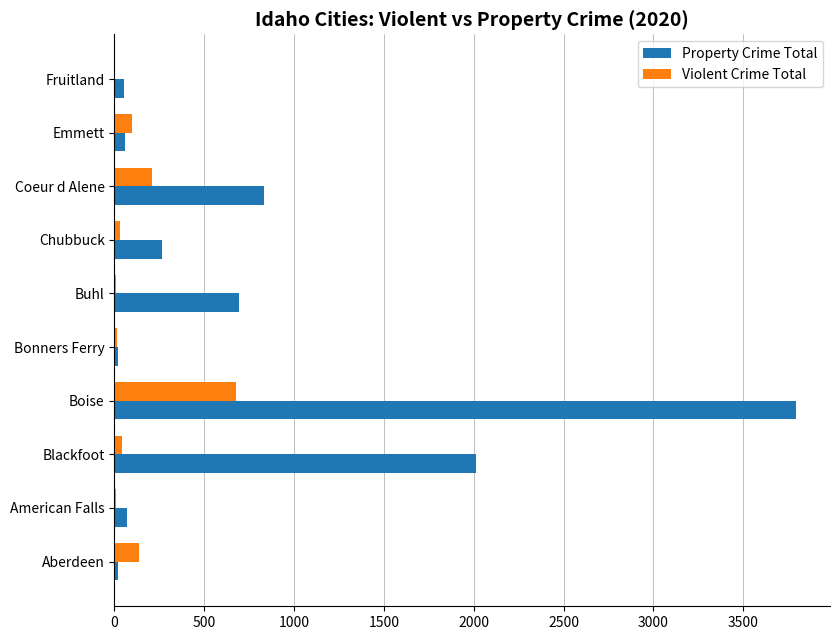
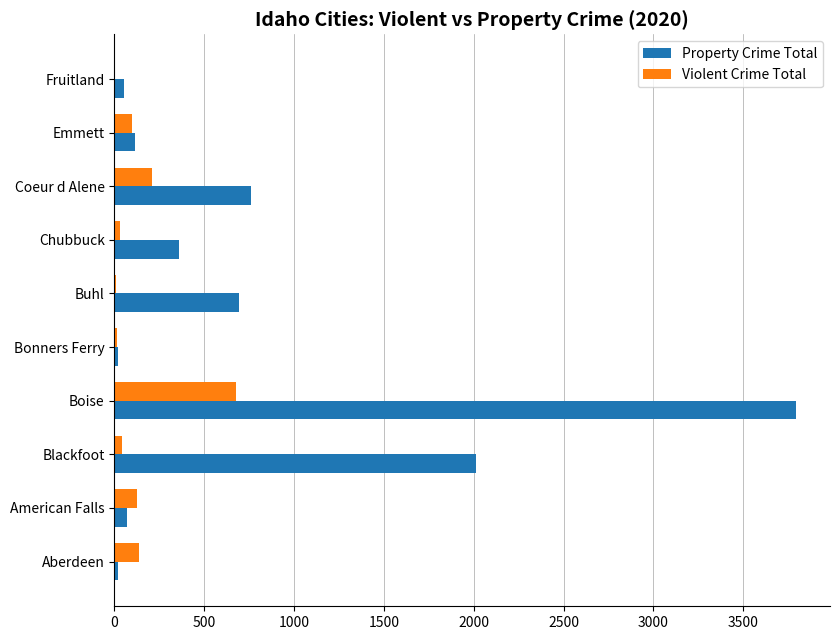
Property Crime Total, Emmett: 60 -> 120
Property Crime Total, Coeur d Alene: 840 -> 760
Property Crime Total, Chubbuck: 260 -> 360
Violent Crime Total, American Falls: 10 -> 130
